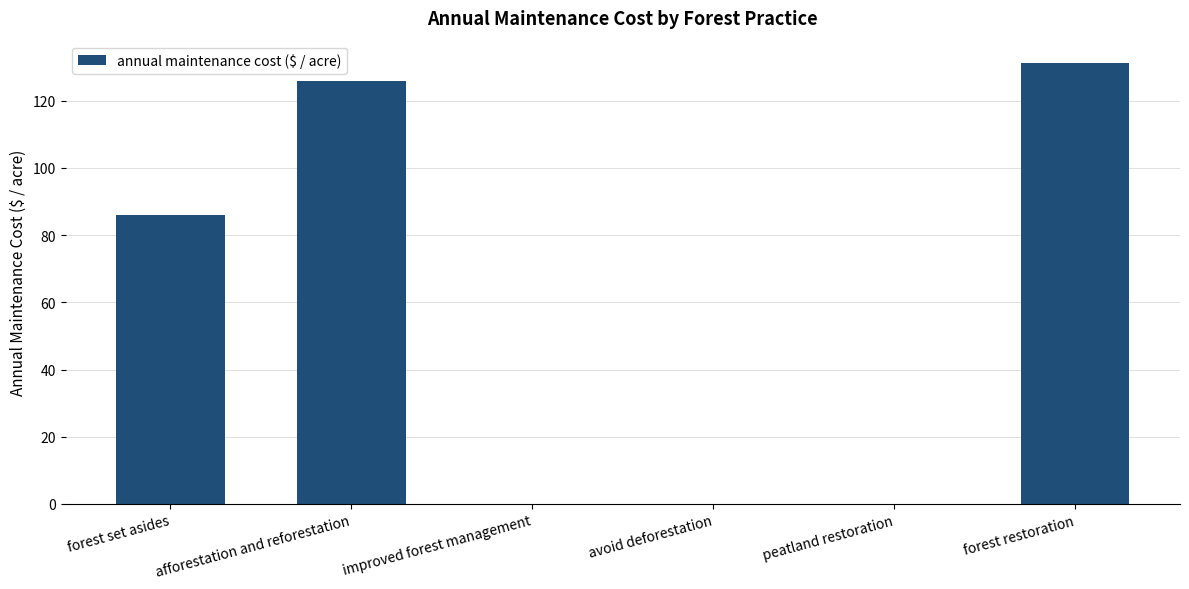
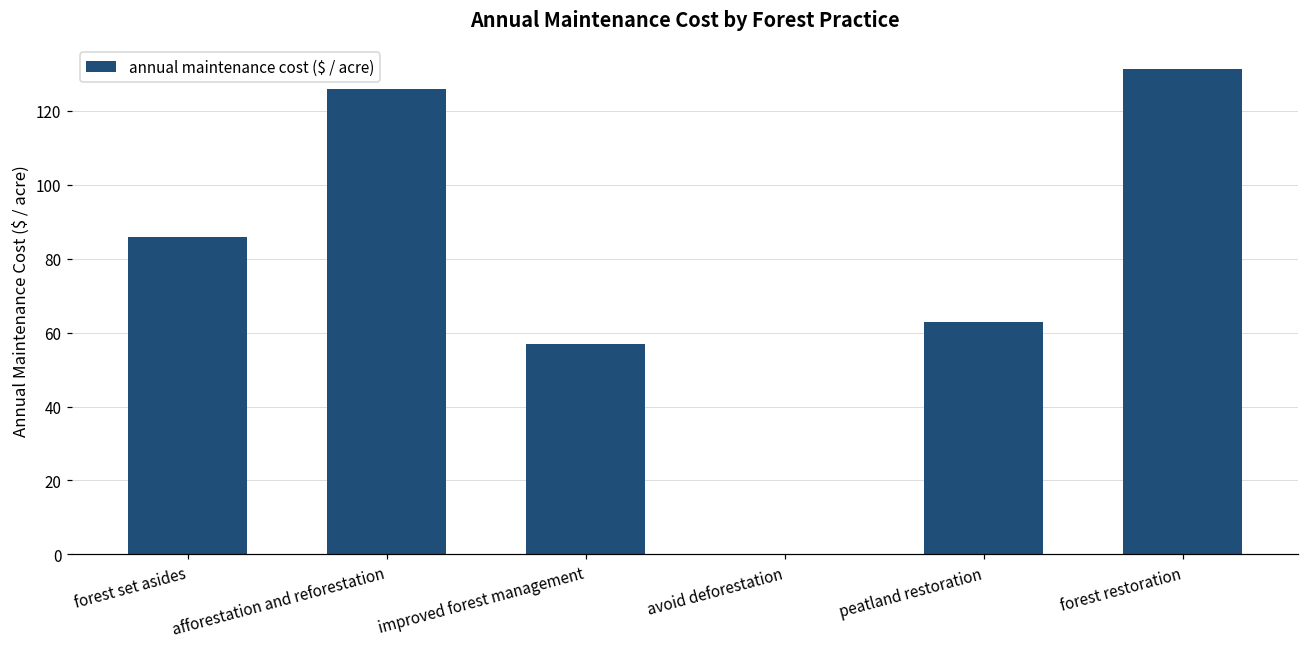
improved forest management: 0 -> 57
peatland restoration: 0 -> 63
